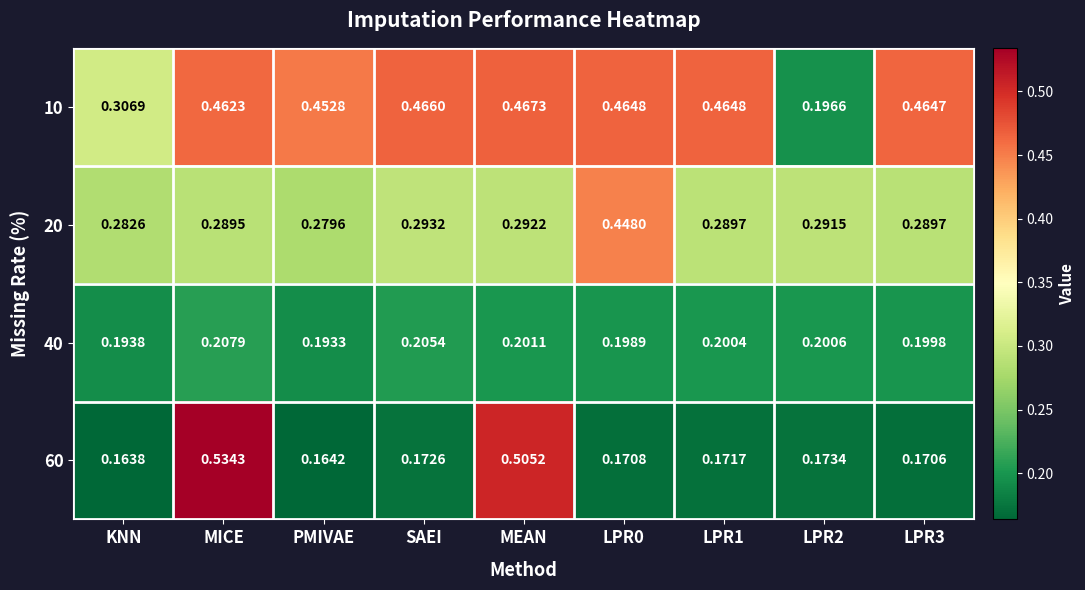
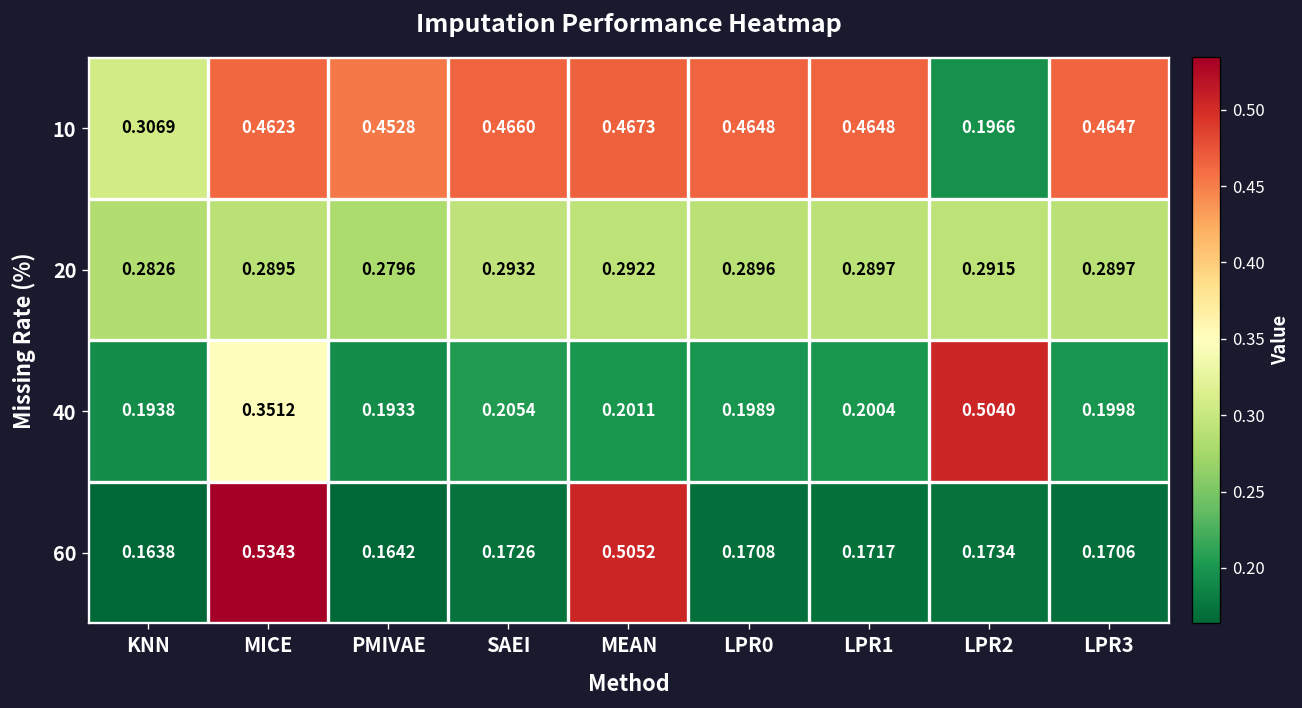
20, LPR0: 0.4480 -> 0.2896
40, MICE: 0.2079 -> 0.3512
40, LPR2: 0.2006 -> 0.5040
